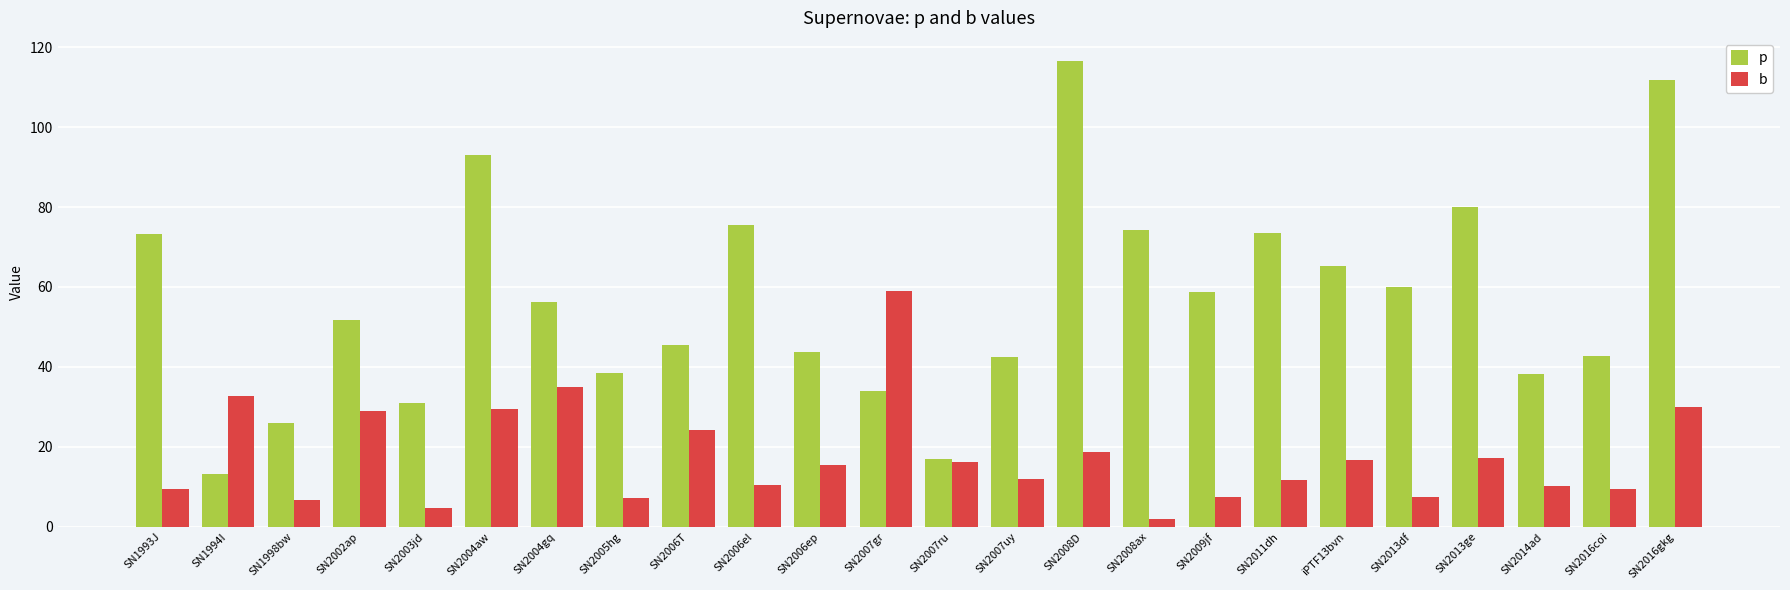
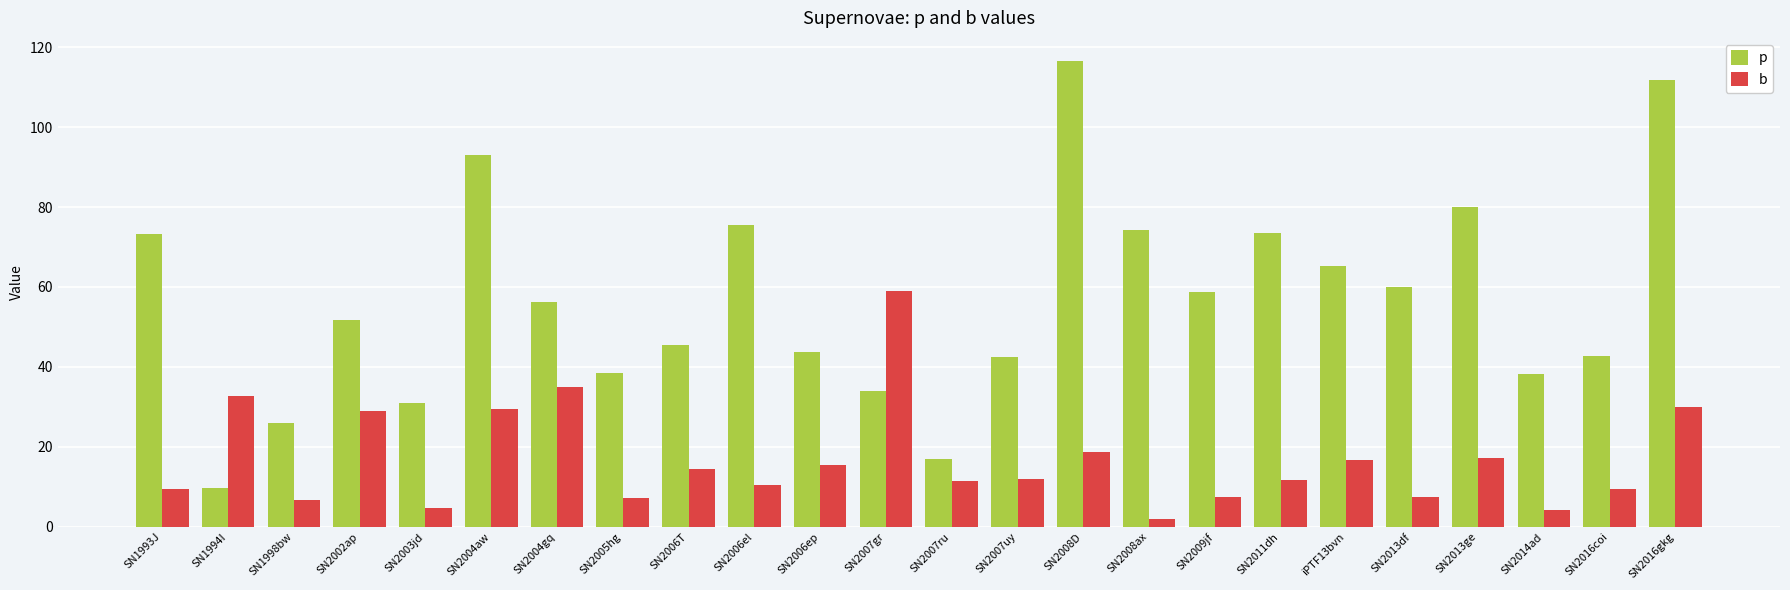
p, SN1994I: 13 -> 10
b, SN2006T: 24 -> 15
b, SN2007ru: 16 -> 12
b, SN2014ad: 10 -> 4
